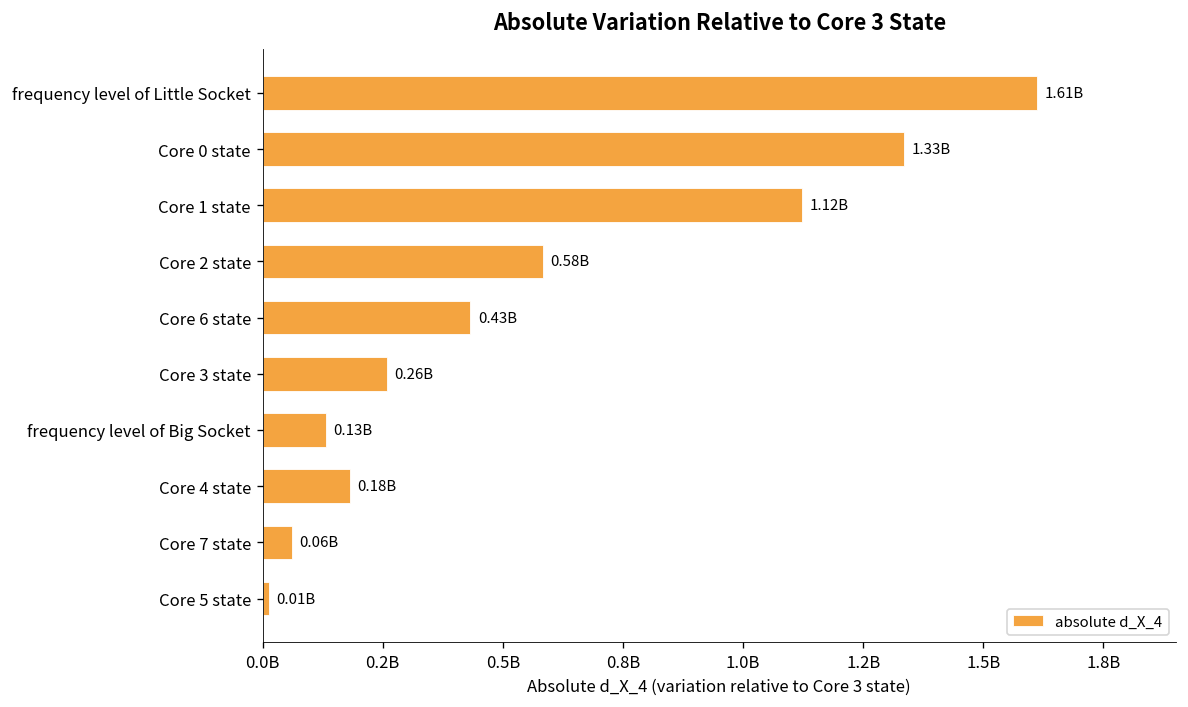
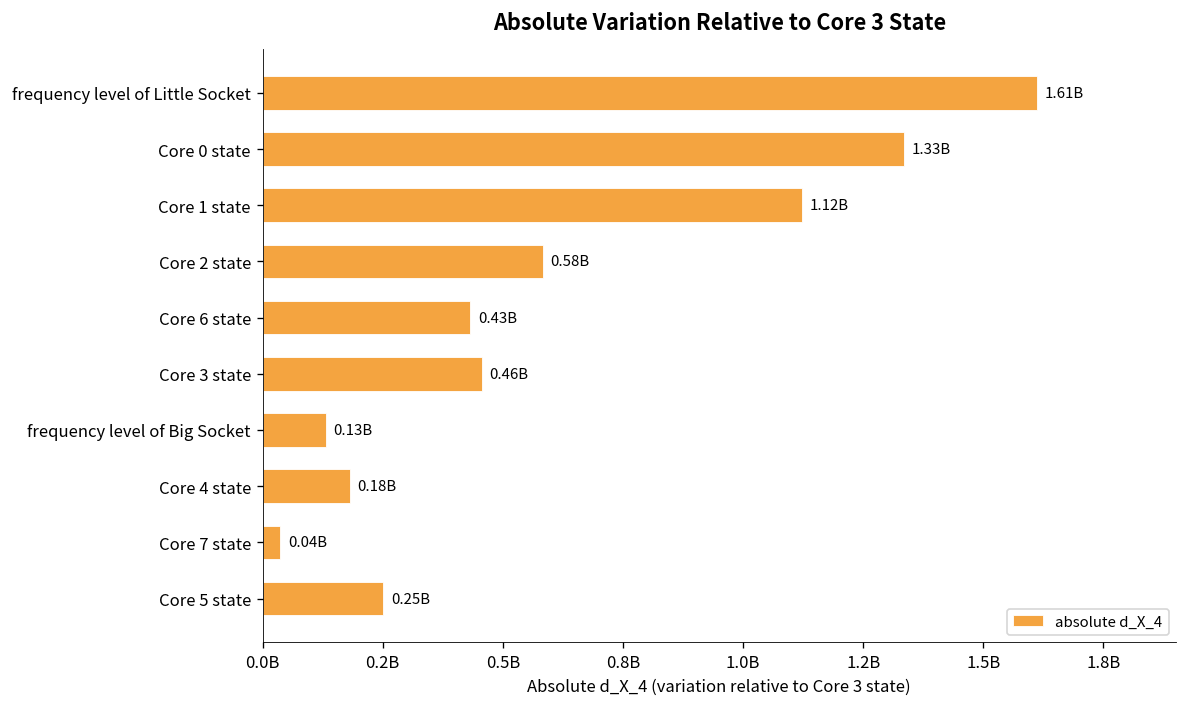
Core 3 state: 0.26B -> 0.46B
Core 7 state: 0.06B -> 0.04B
Core 5 state: 0.01B -> 0.25B
